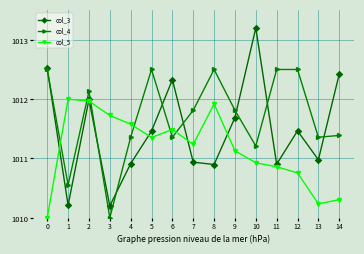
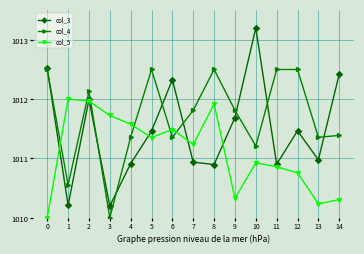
col_5, 9: 1011.1 -> 1010.3
